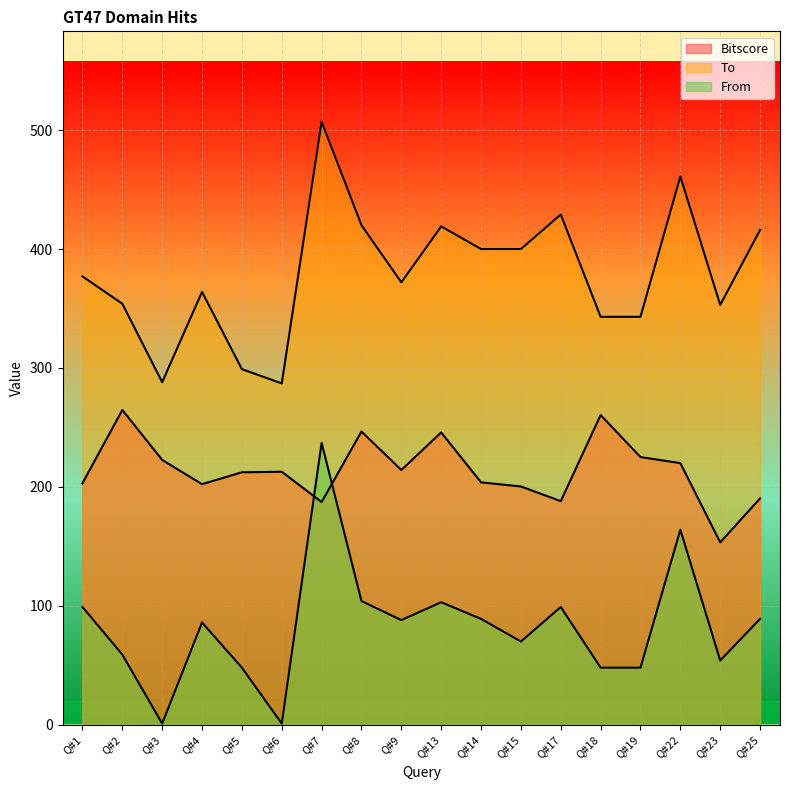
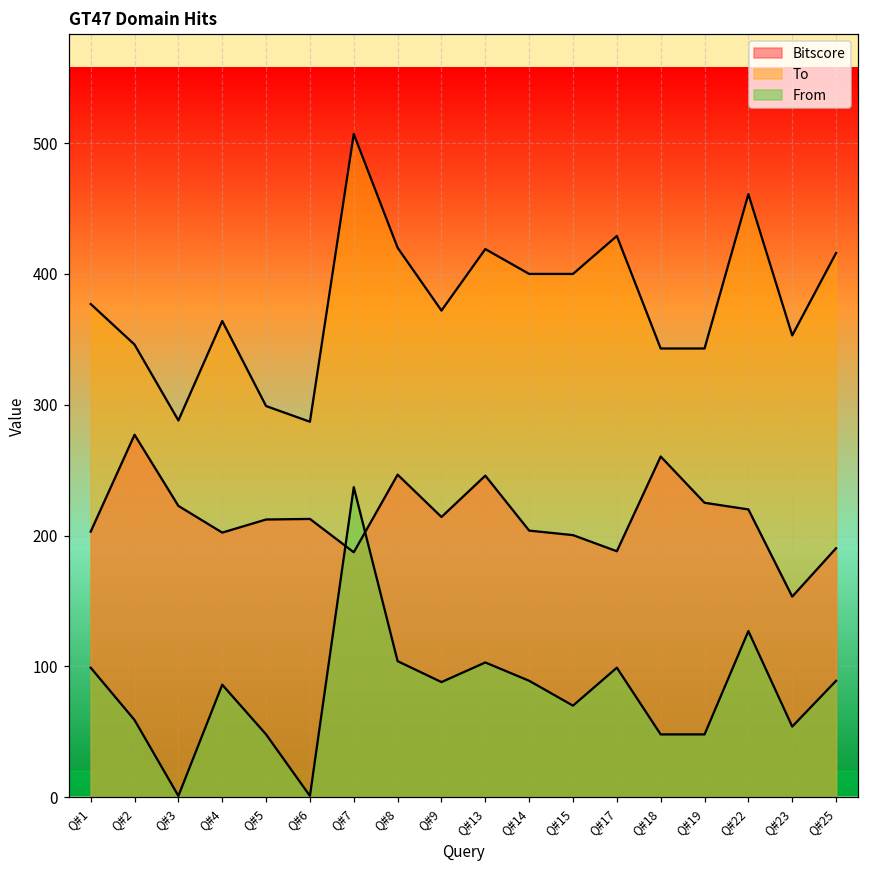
Bitscore, Q#2: 265 -> 277
To, Q#2: 354 -> 346
From, Q#22: 164 -> 127
